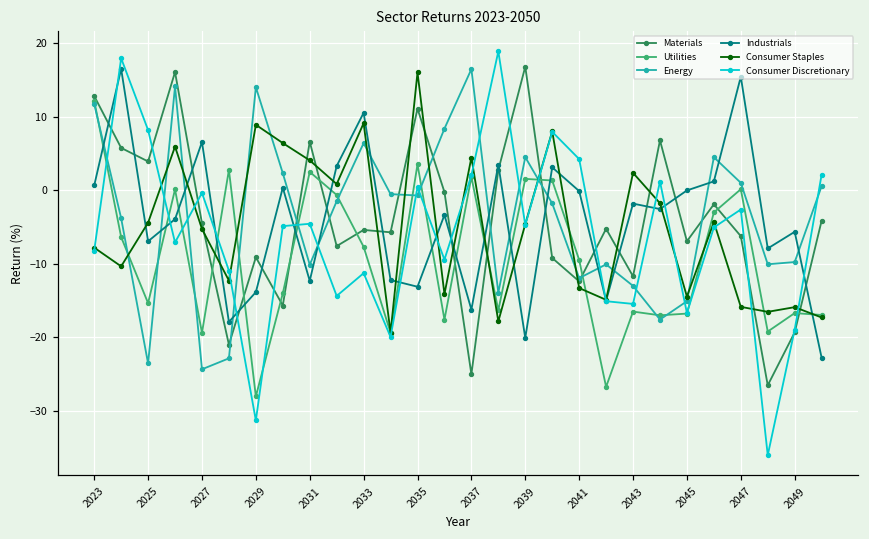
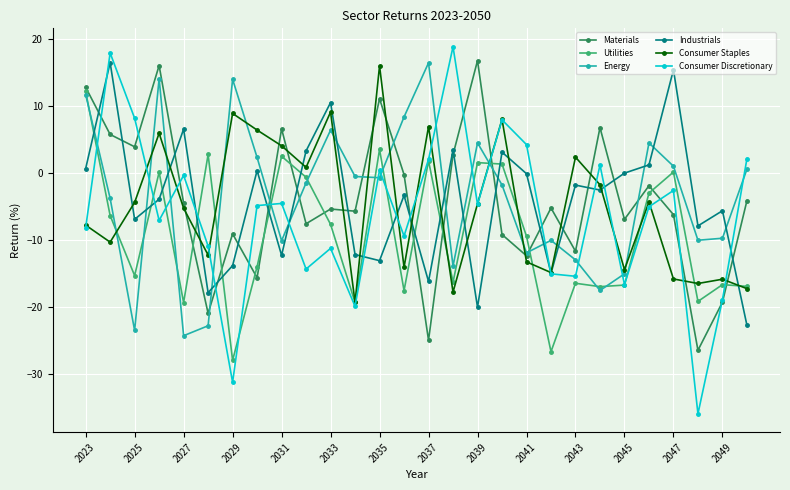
Consumer Staples, 2037: 4 -> 7
